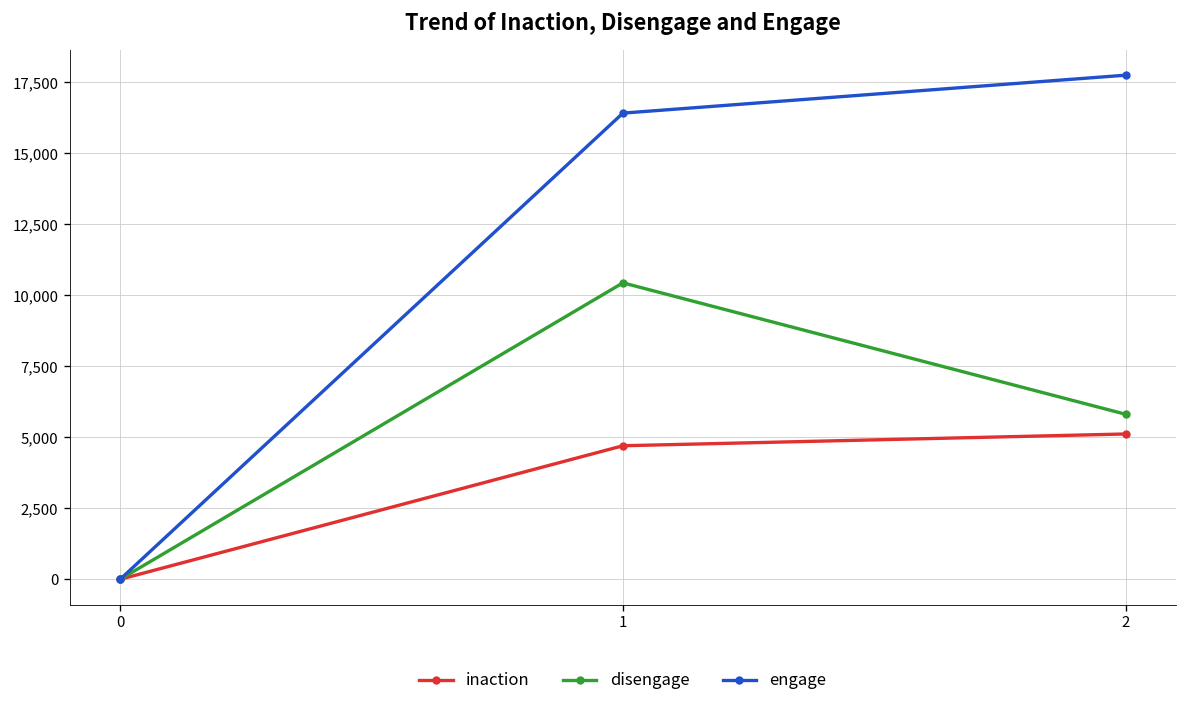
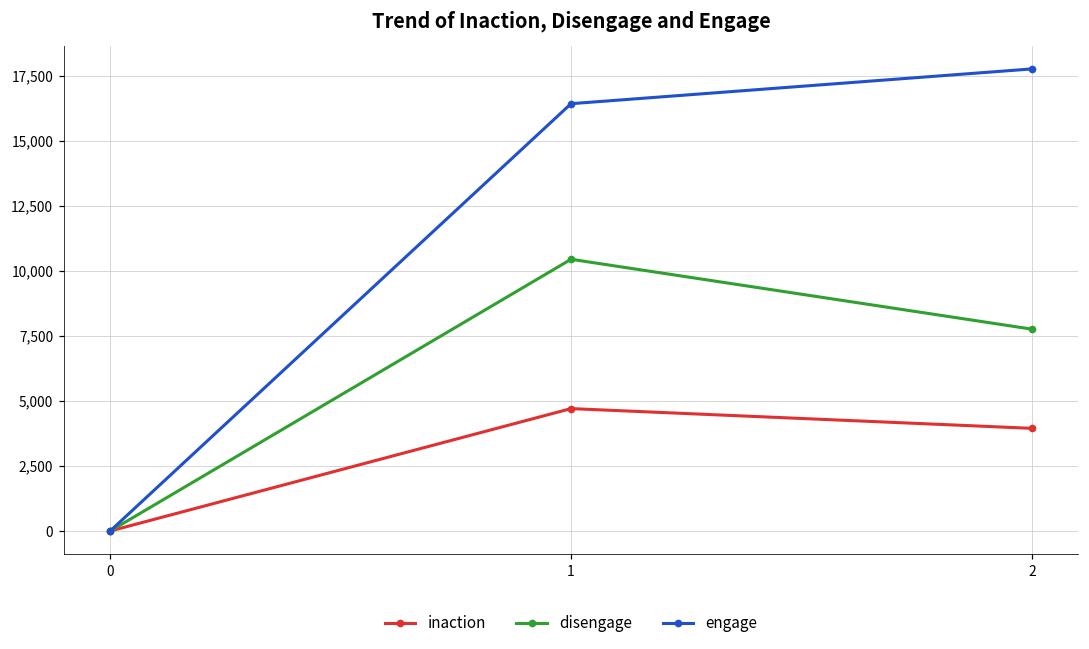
inaction, 2: 5,100 -> 3,900
disengage, 2: 5,800 -> 7,800
